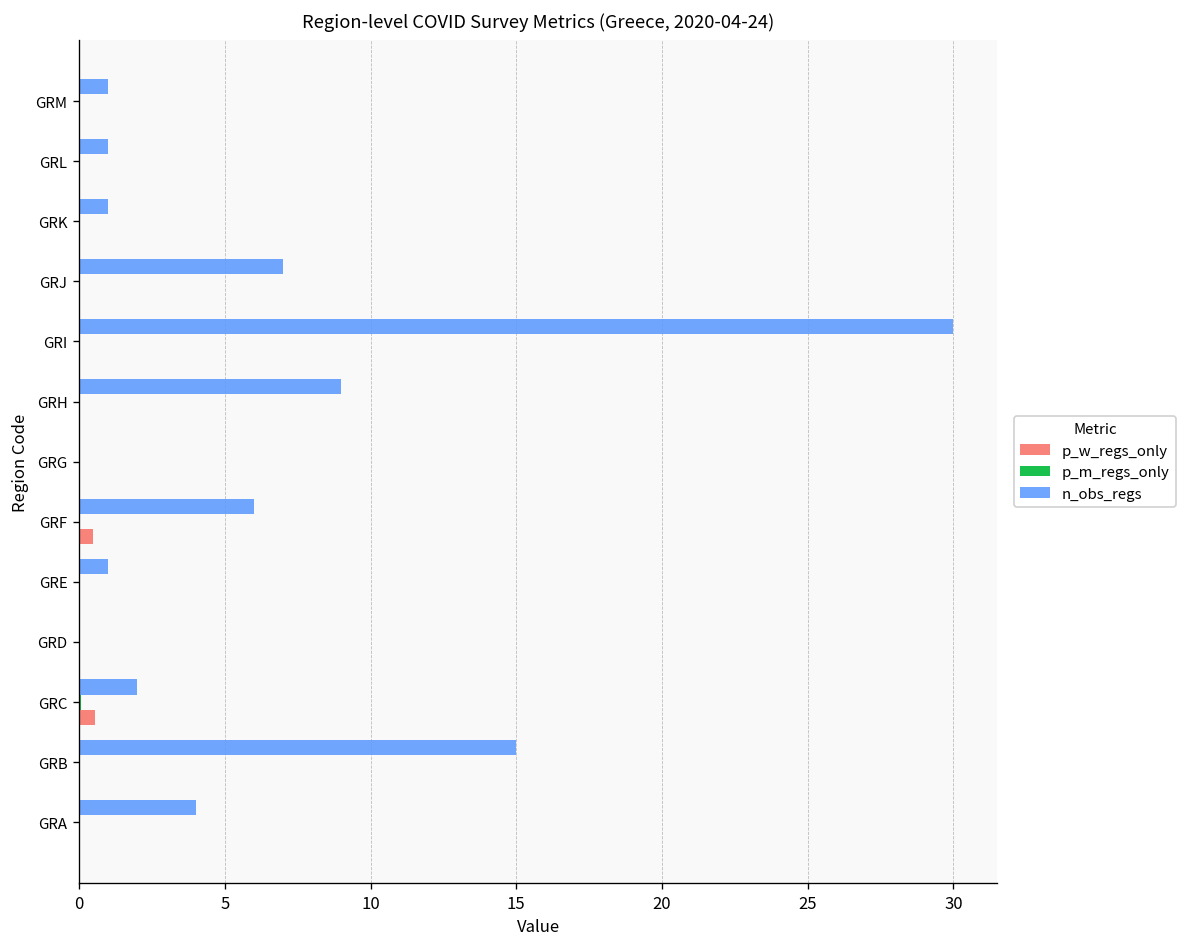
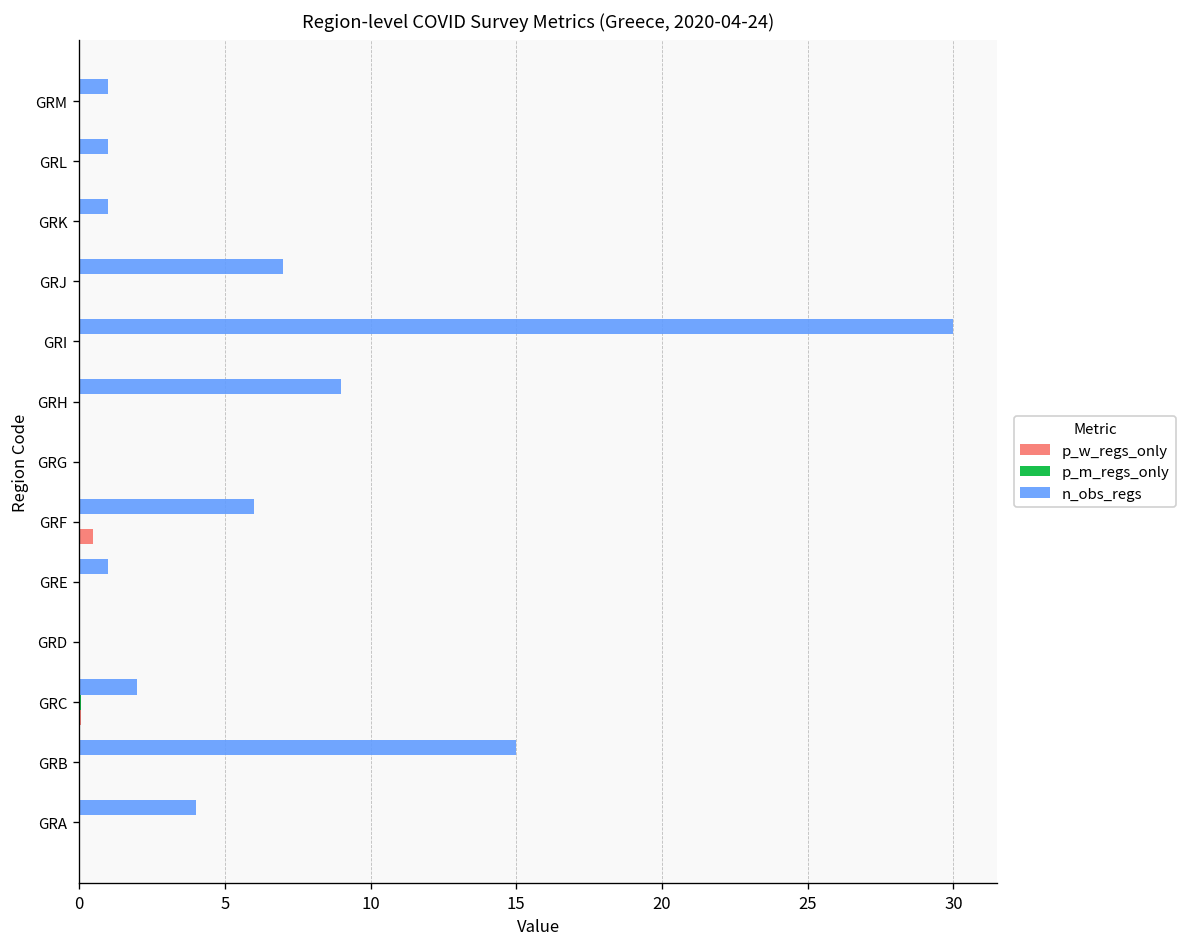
p_w_regs_only, GRC: 0.5 -> 0.1
